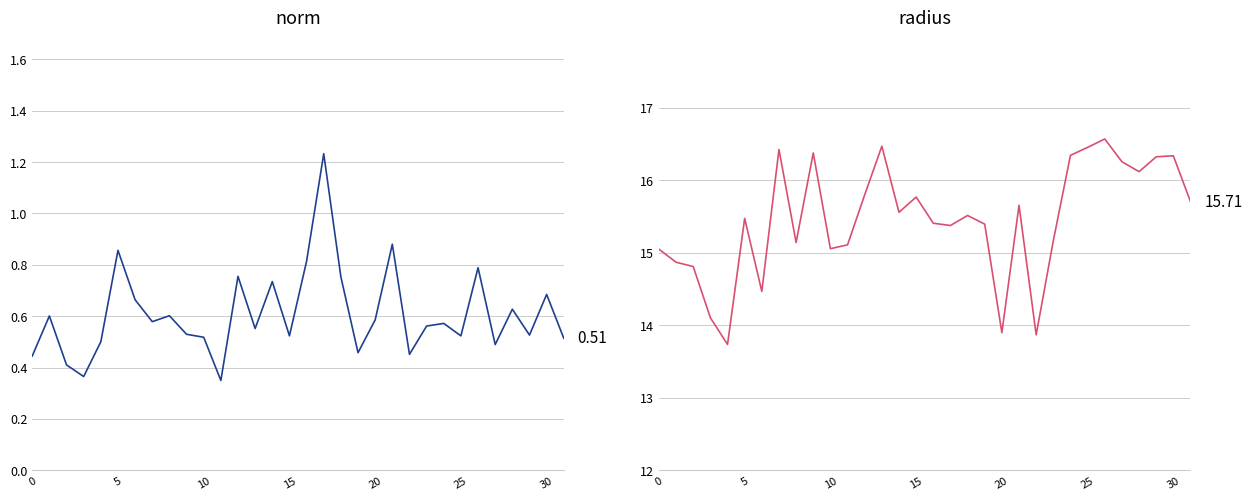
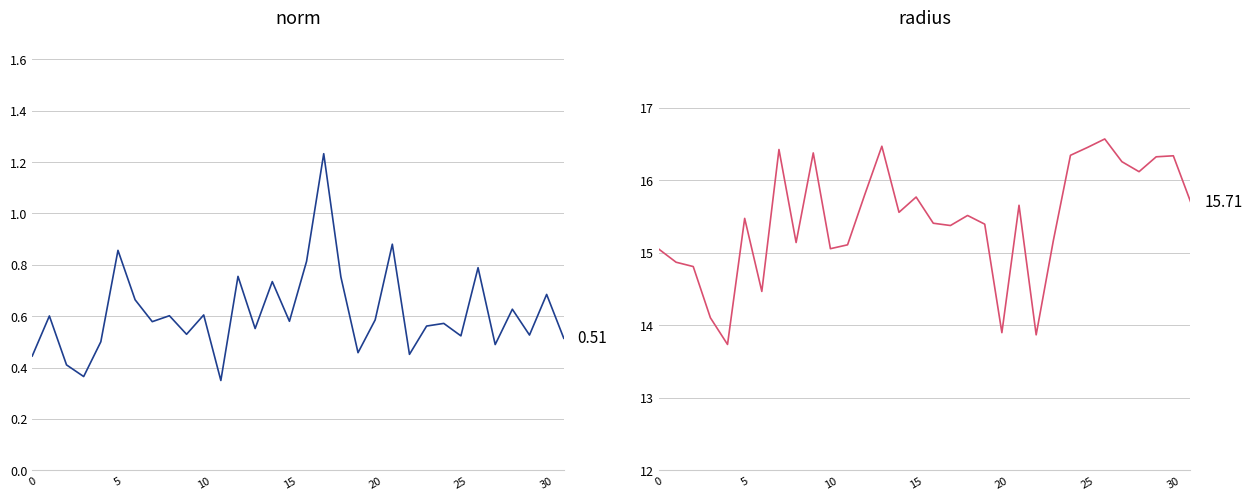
norm, 10: 0.52 -> 0.60
norm, 15: 0.52 -> 0.58
